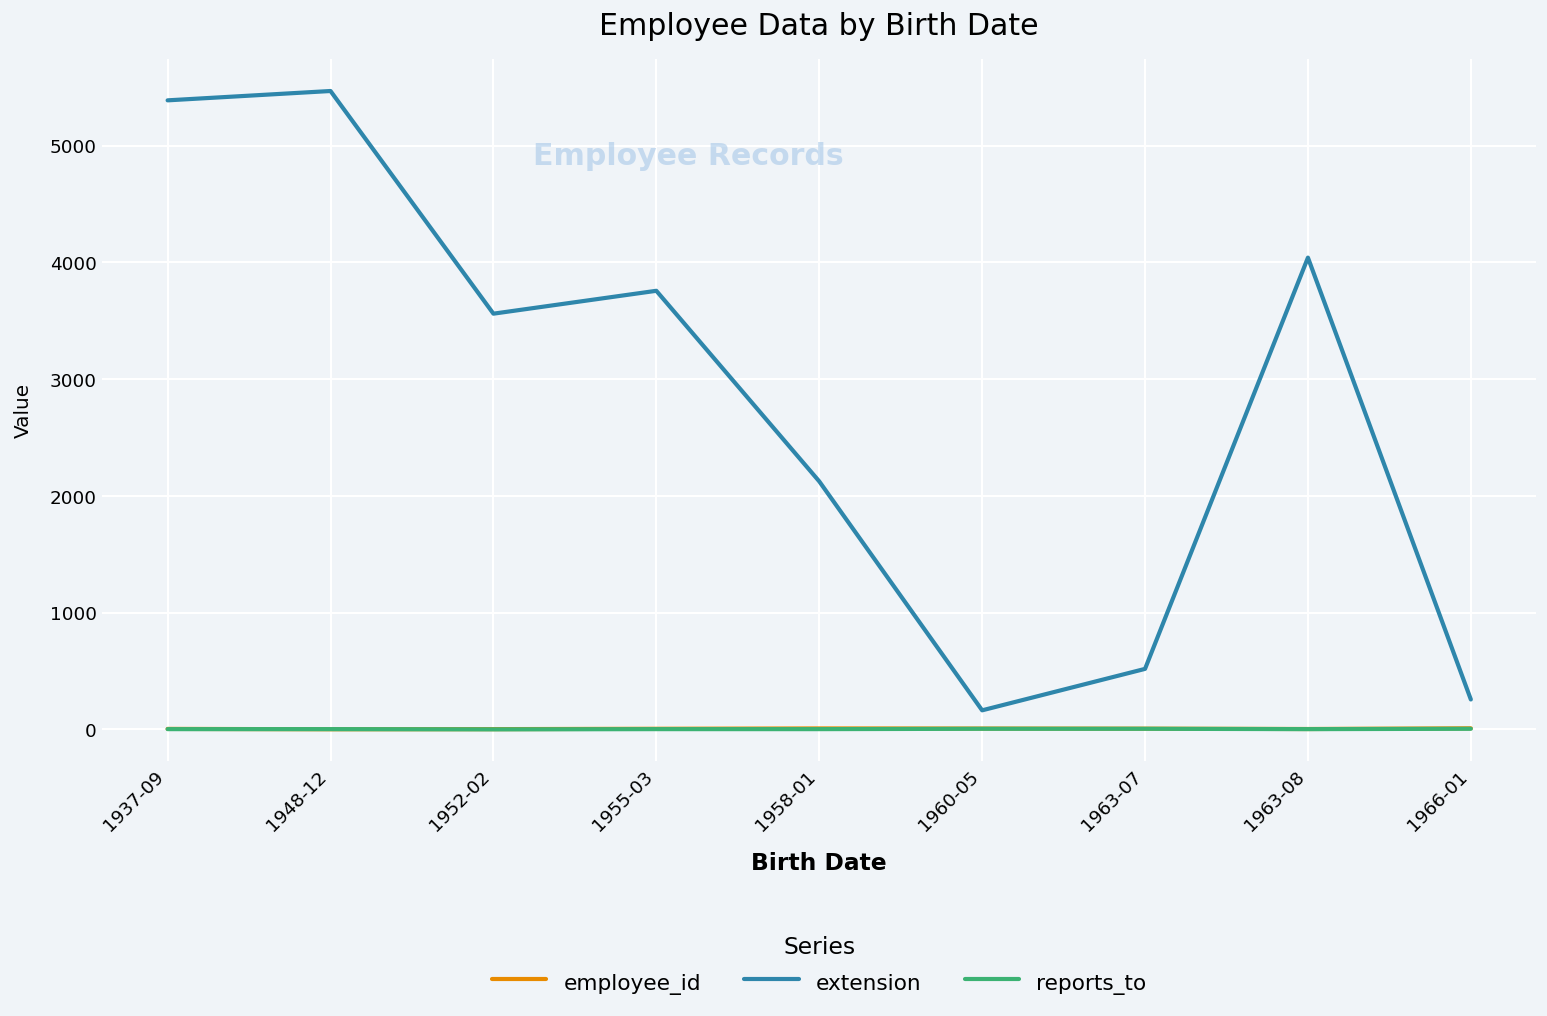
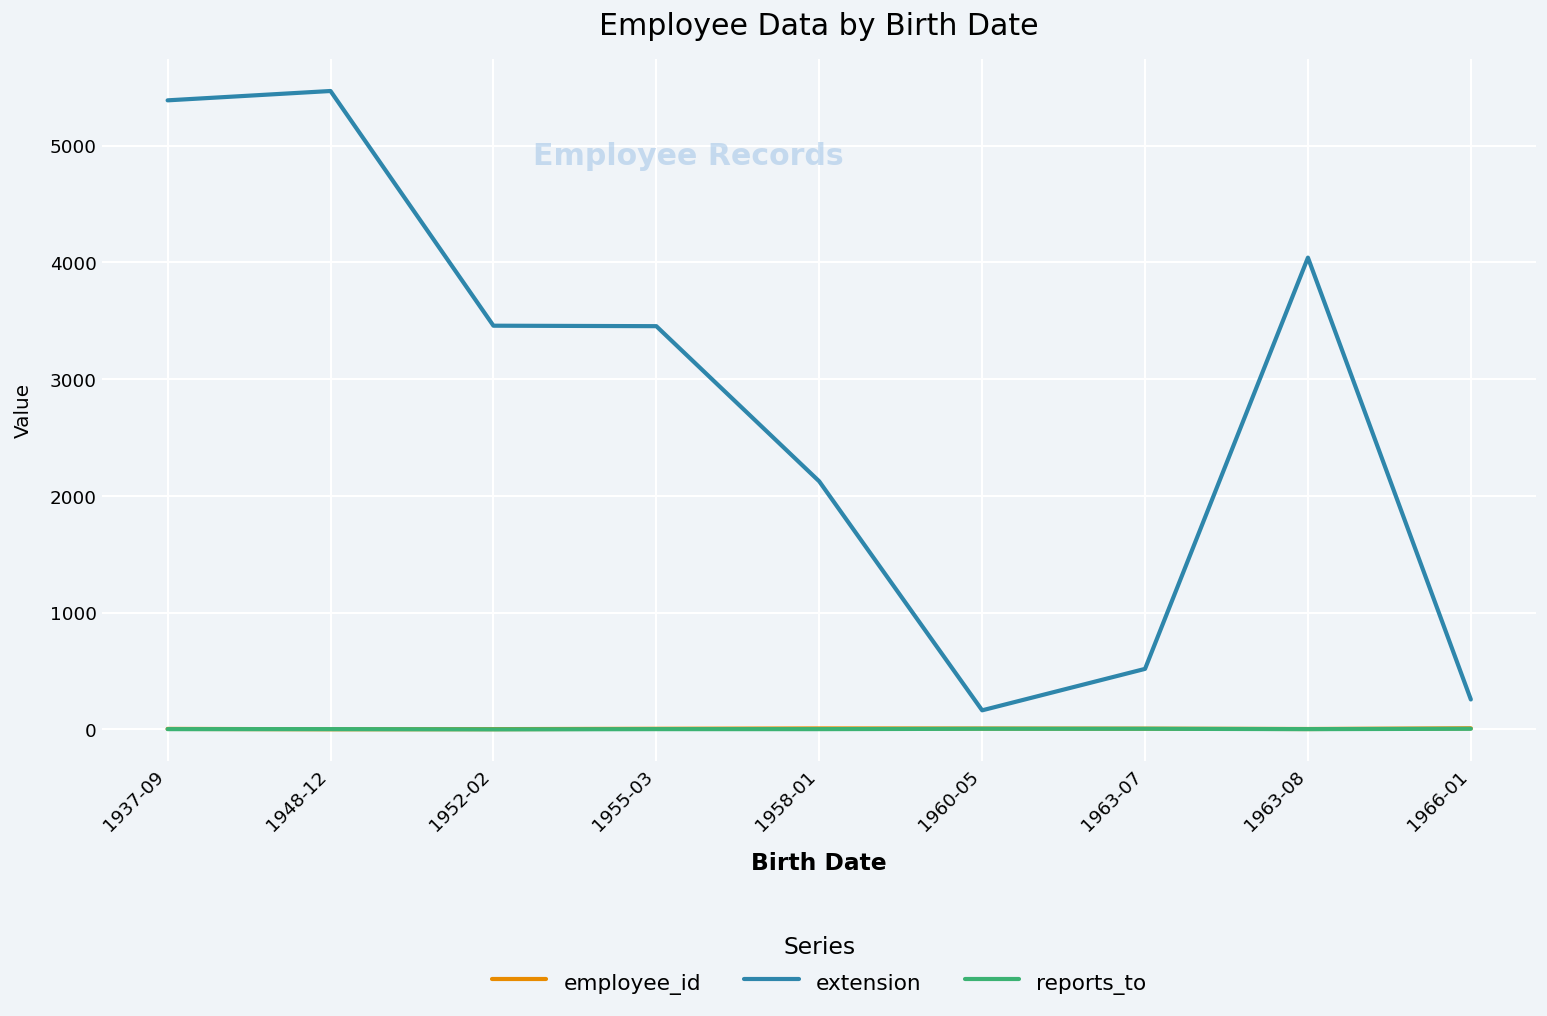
extension, 1952-02: 3600 -> 3500
extension, 1955-03: 3800 -> 3500
